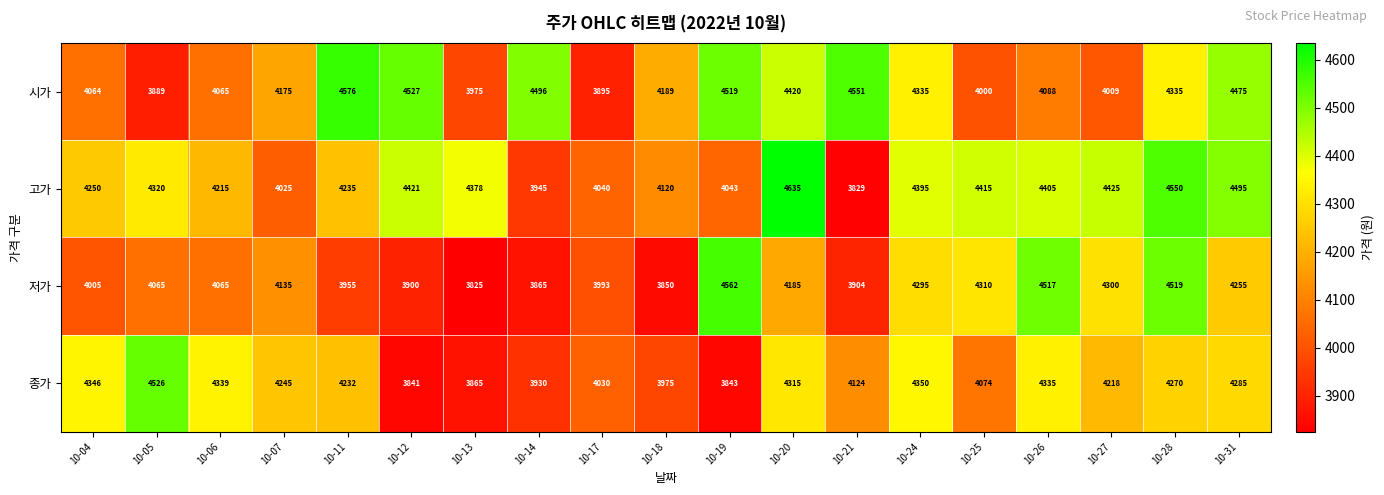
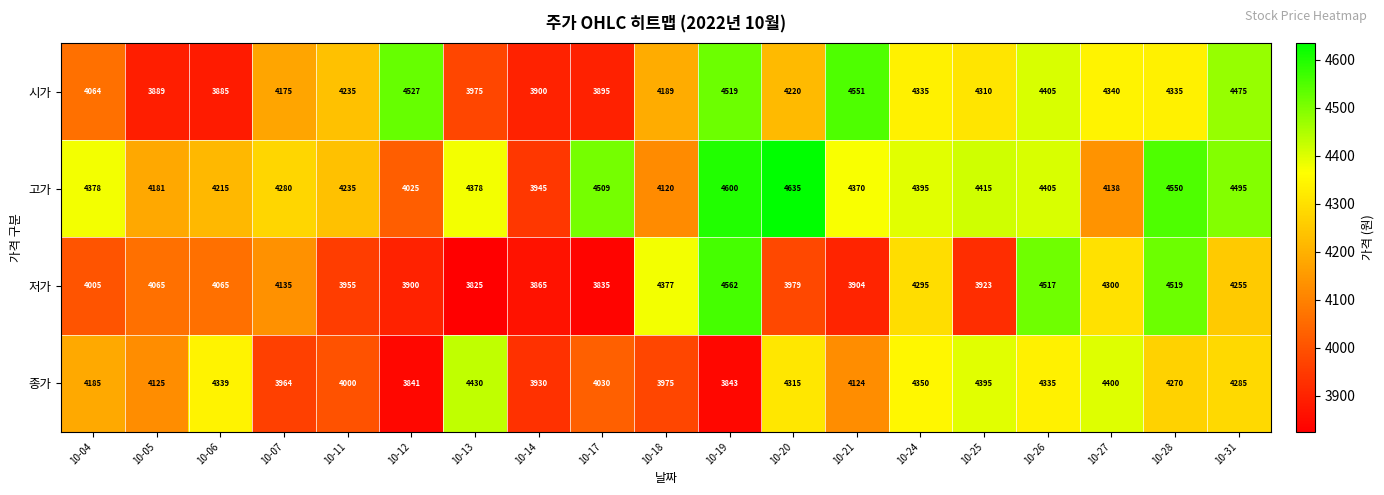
시가, 10-06: 4065 -> 3885
시가, 10-11: 4576 -> 4235
시가, 10-14: 4496 -> 3900
시가, 10-20: 4420 -> 4220
시가, 10-25: 4000 -> 4310
시가, 10-26: 4088 -> 4405
시가, 10-27: 4009 -> 4340
고가, 10-04: 4250 -> 4378
고가, 10-05: 4320 -> 4181
고가, 10-07: 4025 -> 4280
고가, 10-12: 4421 -> 4025
고가, 10-17: 4040 -> 4509
고가, 10-19: 4043 -> 4600
고가, 10-21: 3829 -> 4370
고가, 10-27: 4425 -> 4138
저가, 10-17: 3993 -> 3835
저가, 10-18: 3850 -> 4377
저가, 10-20: 4185 -> 3979
저가, 10-25: 4310 -> 3923
종가, 10-04: 4346 -> 4185
종가, 10-05: 4526 -> 4125
종가, 10-07: 4245 -> 3964
종가, 10-11: 4232 -> 4000
종가, 10-13: 3865 -> 4430
종가, 10-25: 4074 -> 4395
종가, 10-27: 4218 -> 4400
